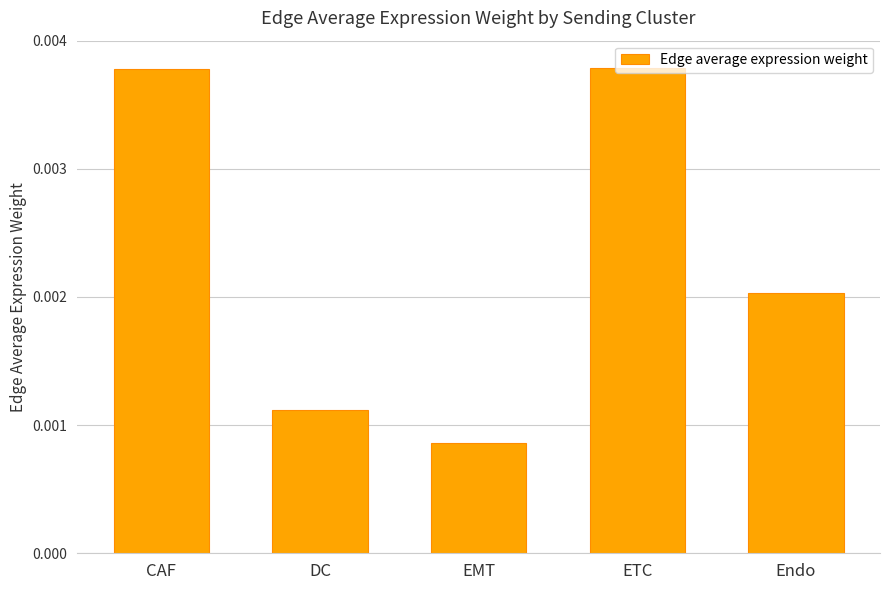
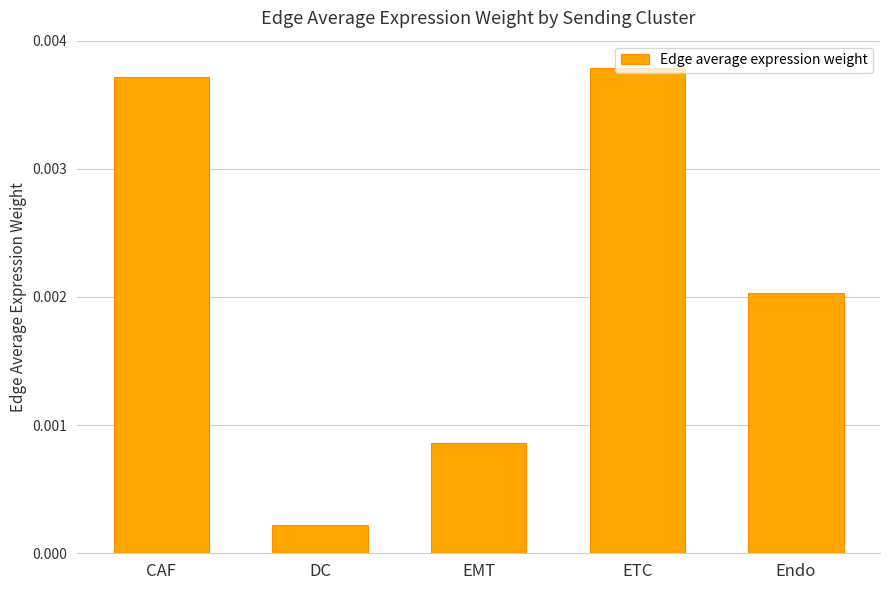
CAF: 0.00378 -> 0.00371
DC: 0.00112 -> 0.00022
